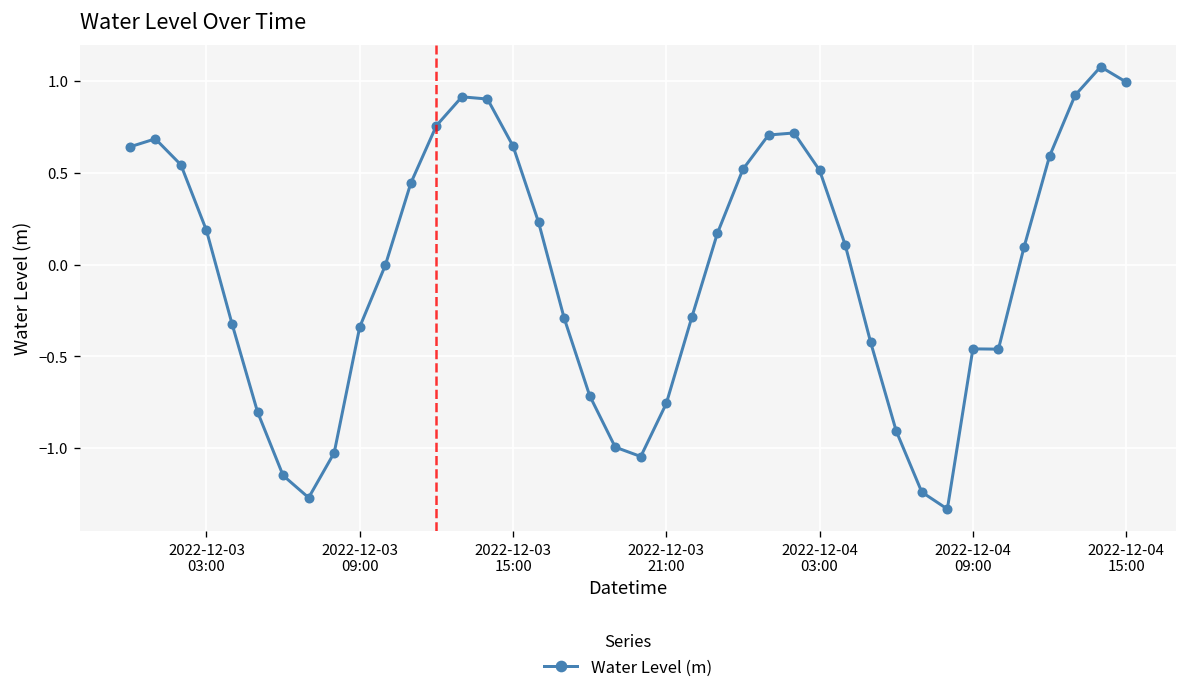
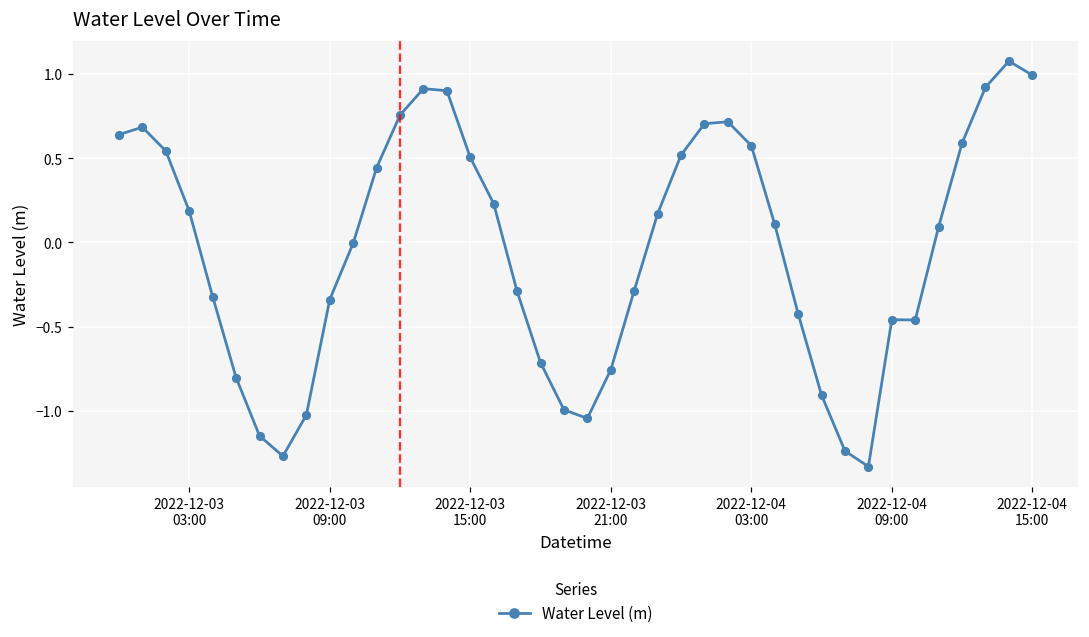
2022-12-03 15:00: 0.65 -> 0.50
2022-12-04 03:00: 0.51 -> 0.58
